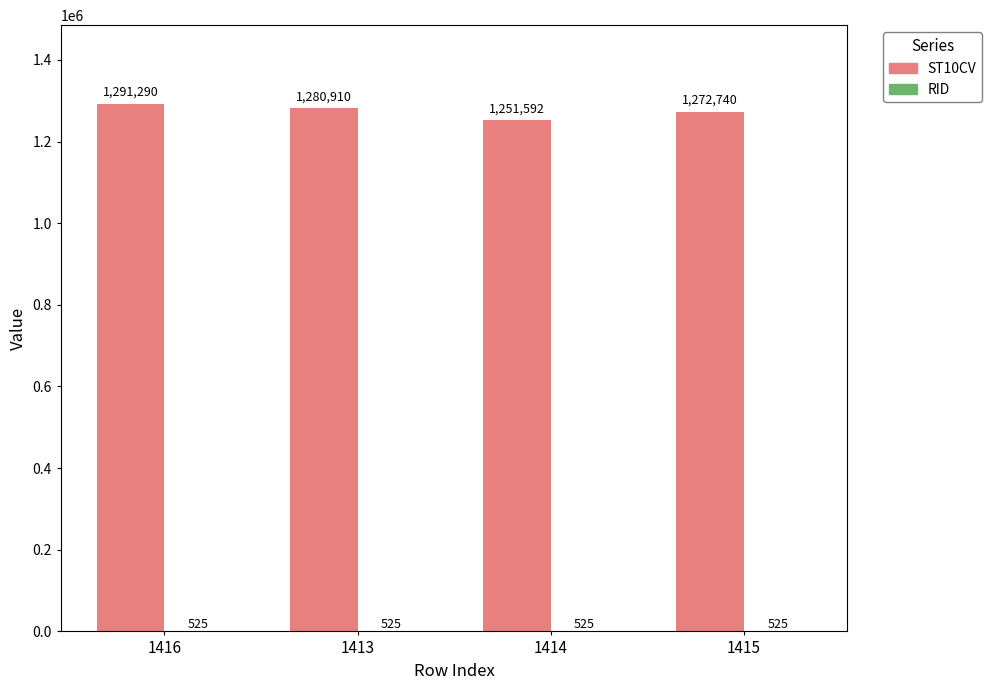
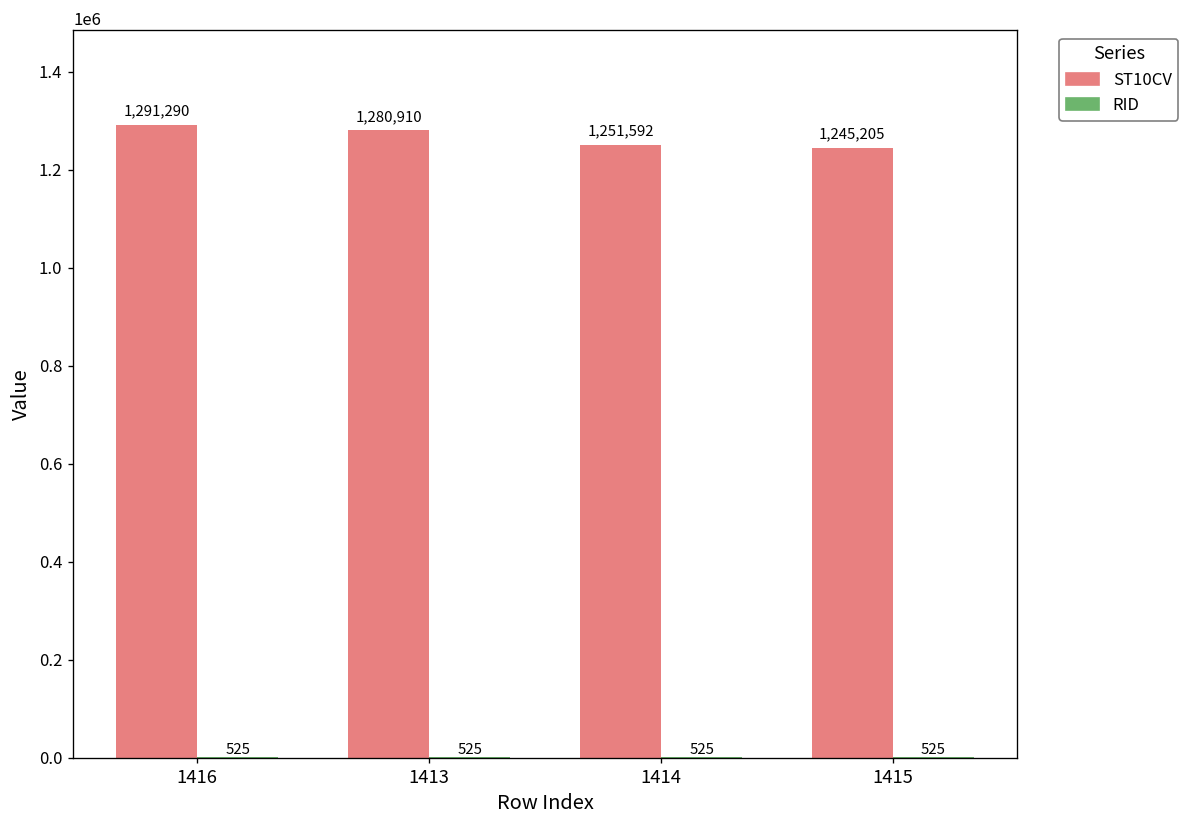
ST10CV, 1415: 1,272,740 -> 1,245,205
